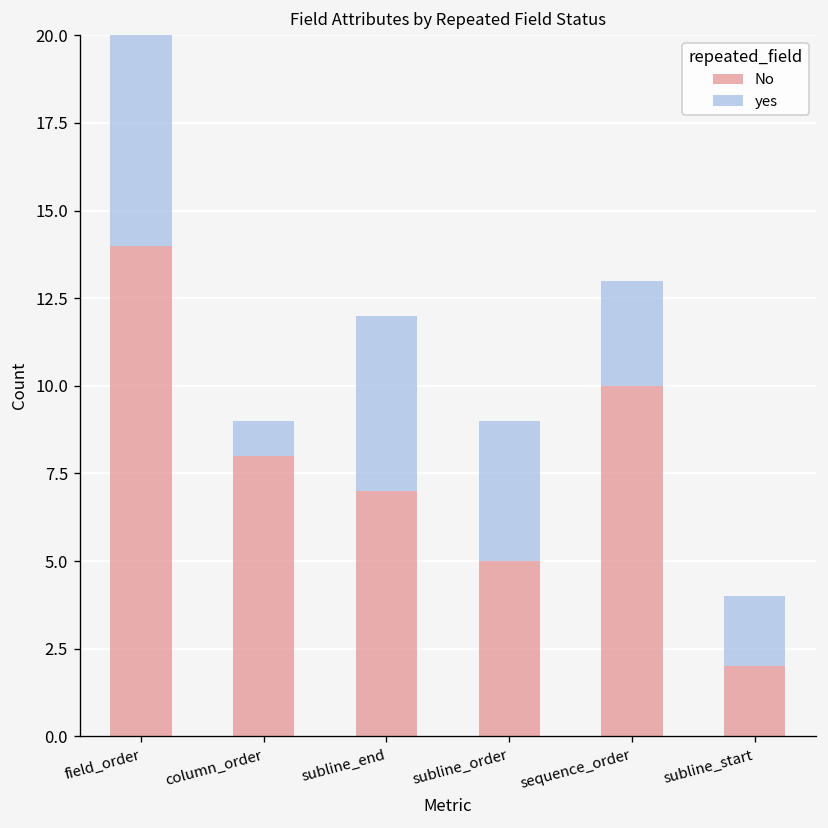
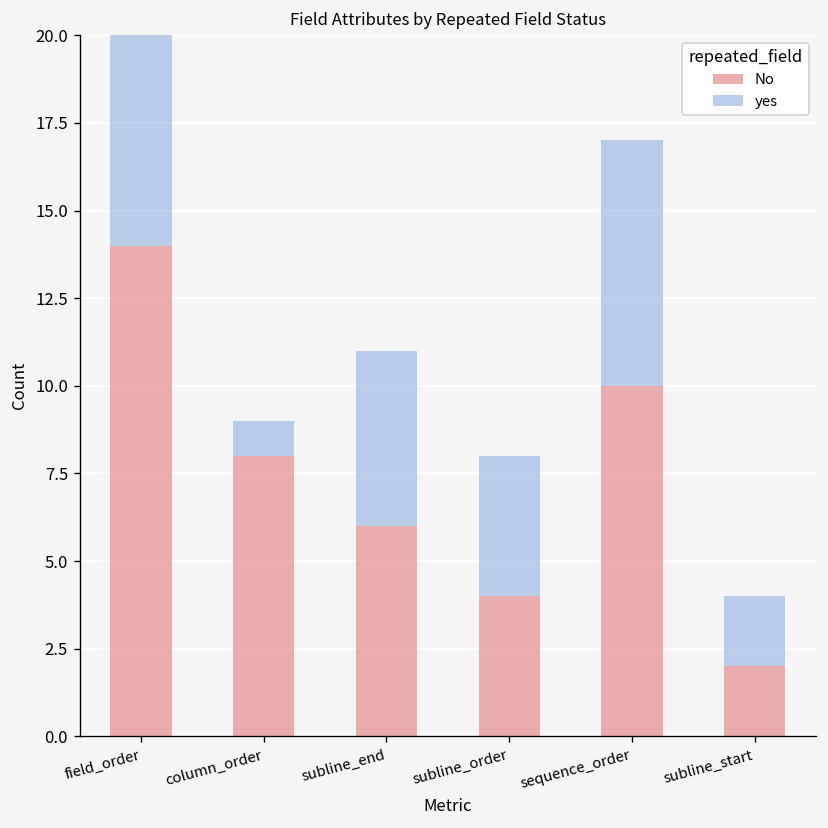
No, subline_end: 7 -> 6
No, subline_order: 5 -> 4
yes, sequence_order: 3 -> 7
